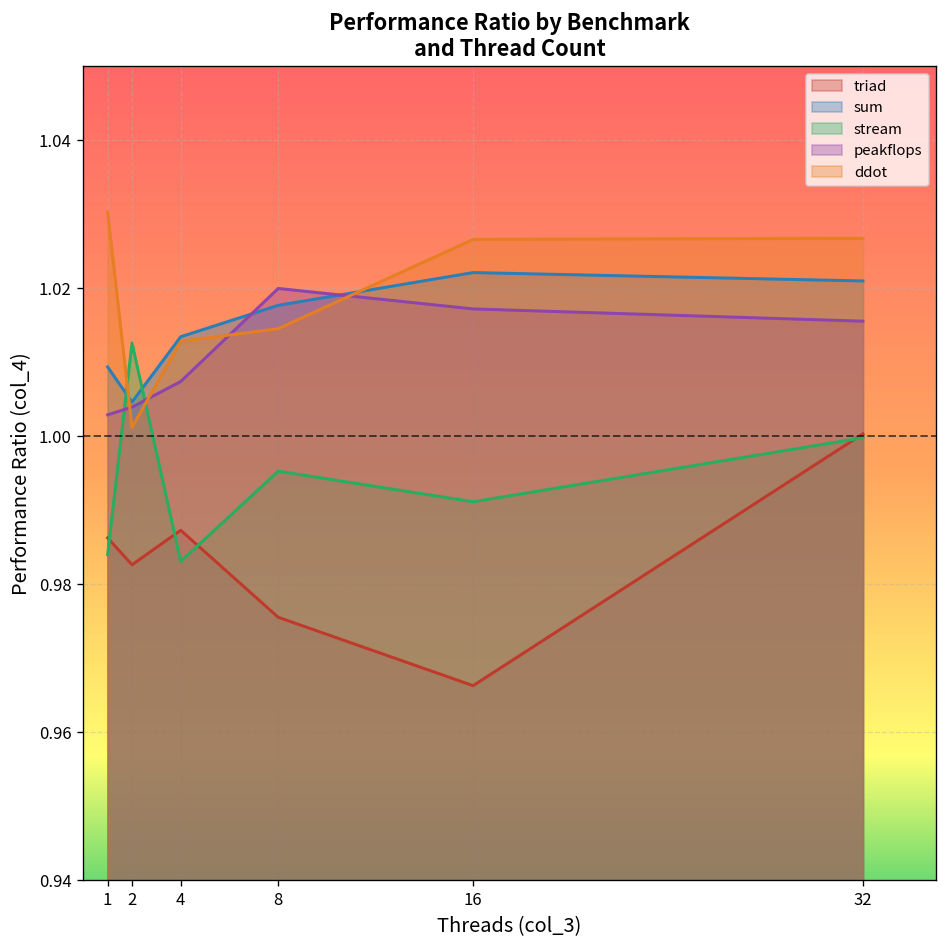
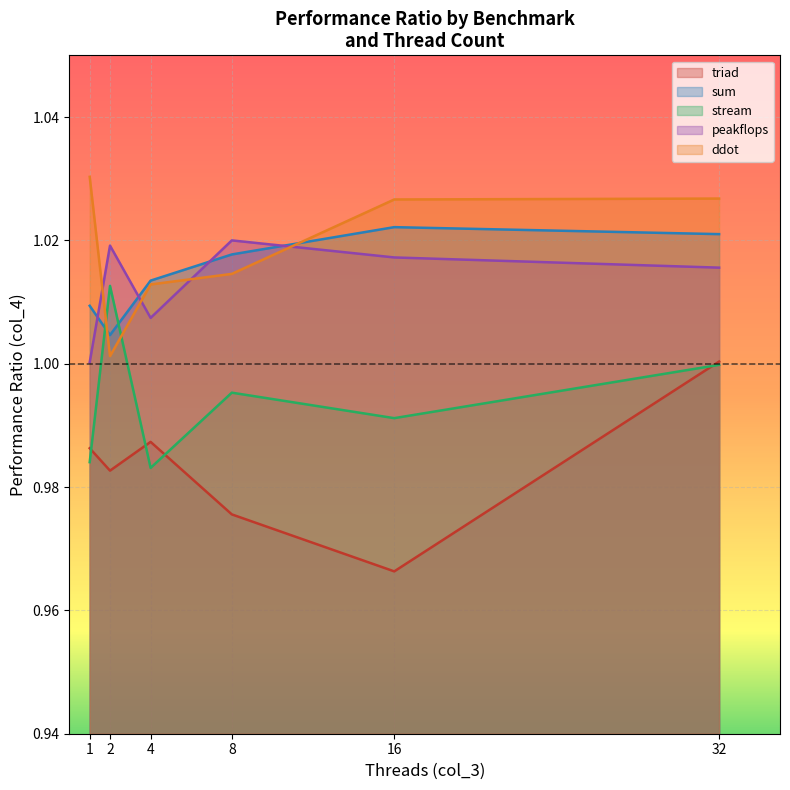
peakflops, 1: 1.003 -> 1.000
peakflops, 2: 1.004 -> 1.019
